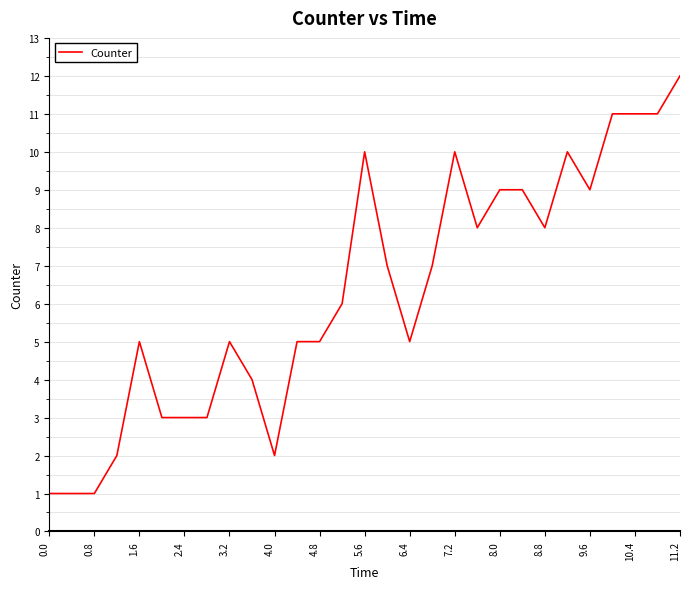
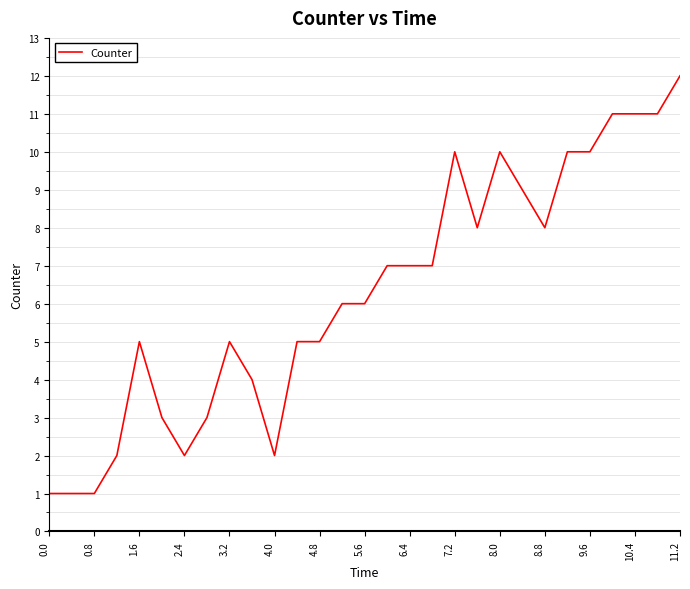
2.4: 3 -> 2
5.6: 10 -> 6
6.4: 5 -> 7
8.0: 9 -> 10
9.6: 9 -> 10
